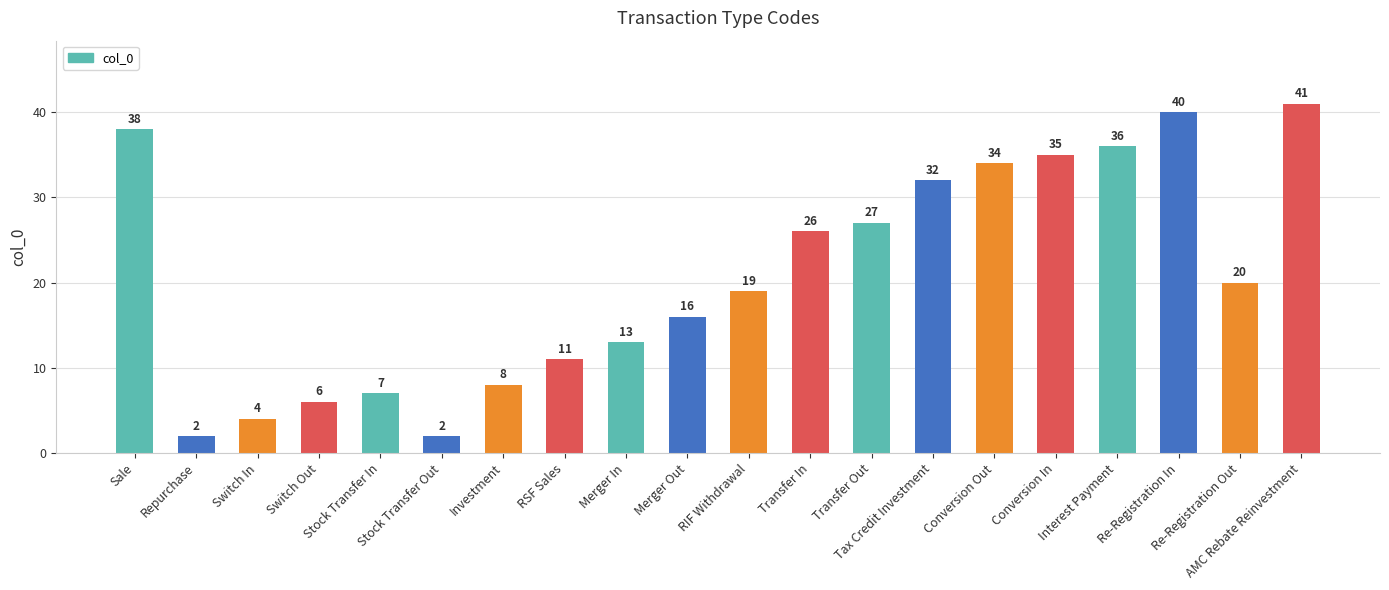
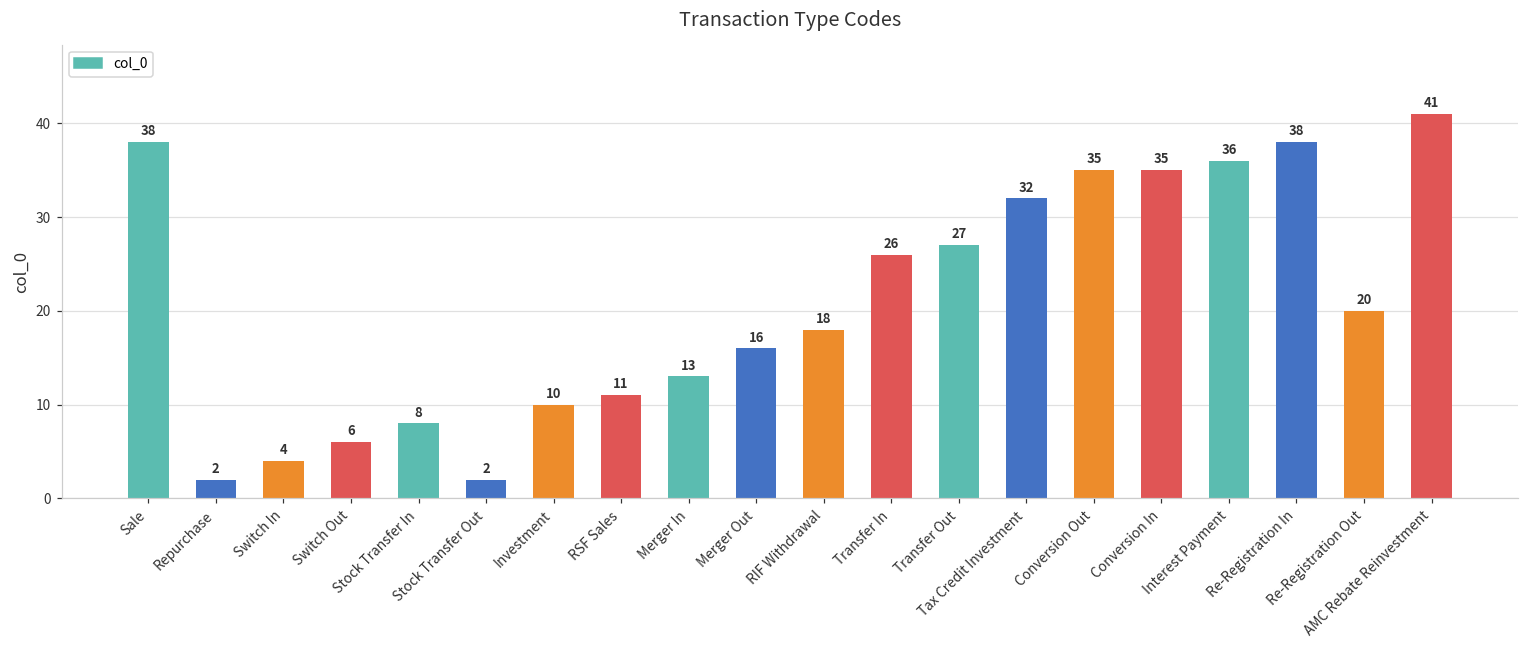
Stock Transfer In: 7 -> 8
Investment: 8 -> 10
RIF Withdrawal: 19 -> 18
Conversion Out: 34 -> 35
Re-Registration In: 40 -> 38
